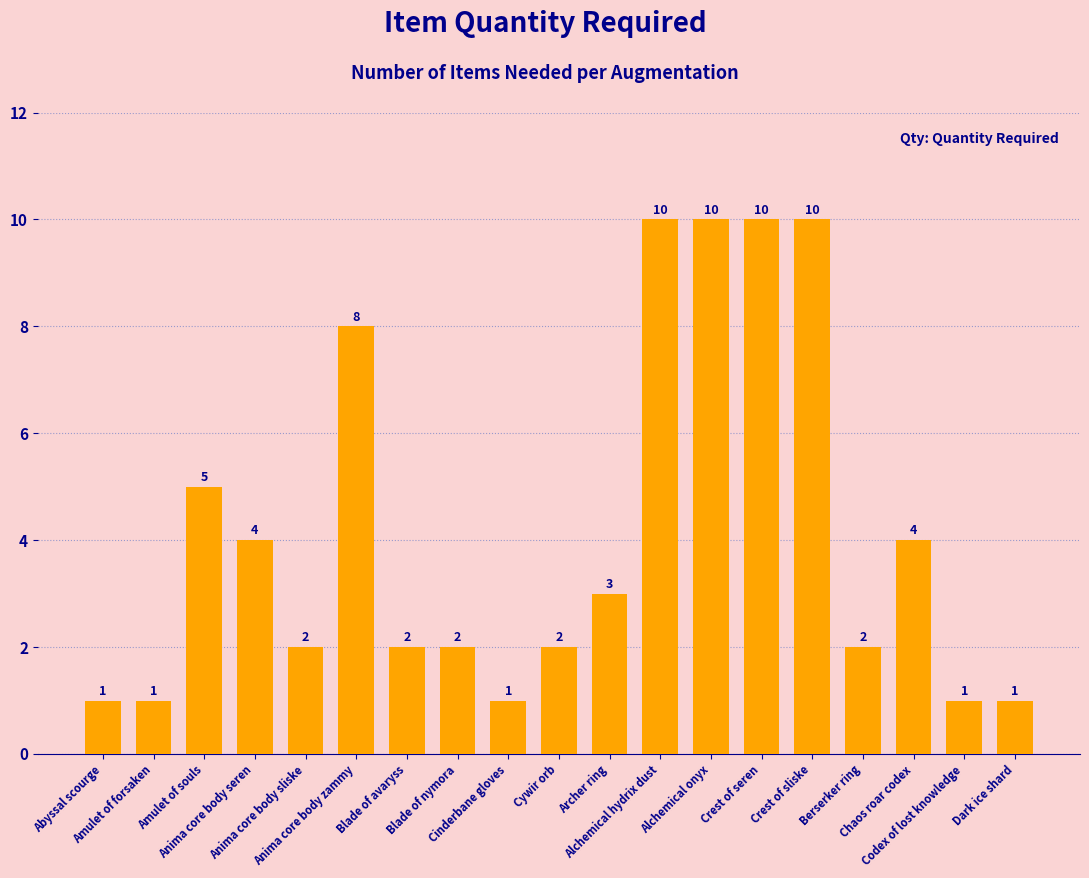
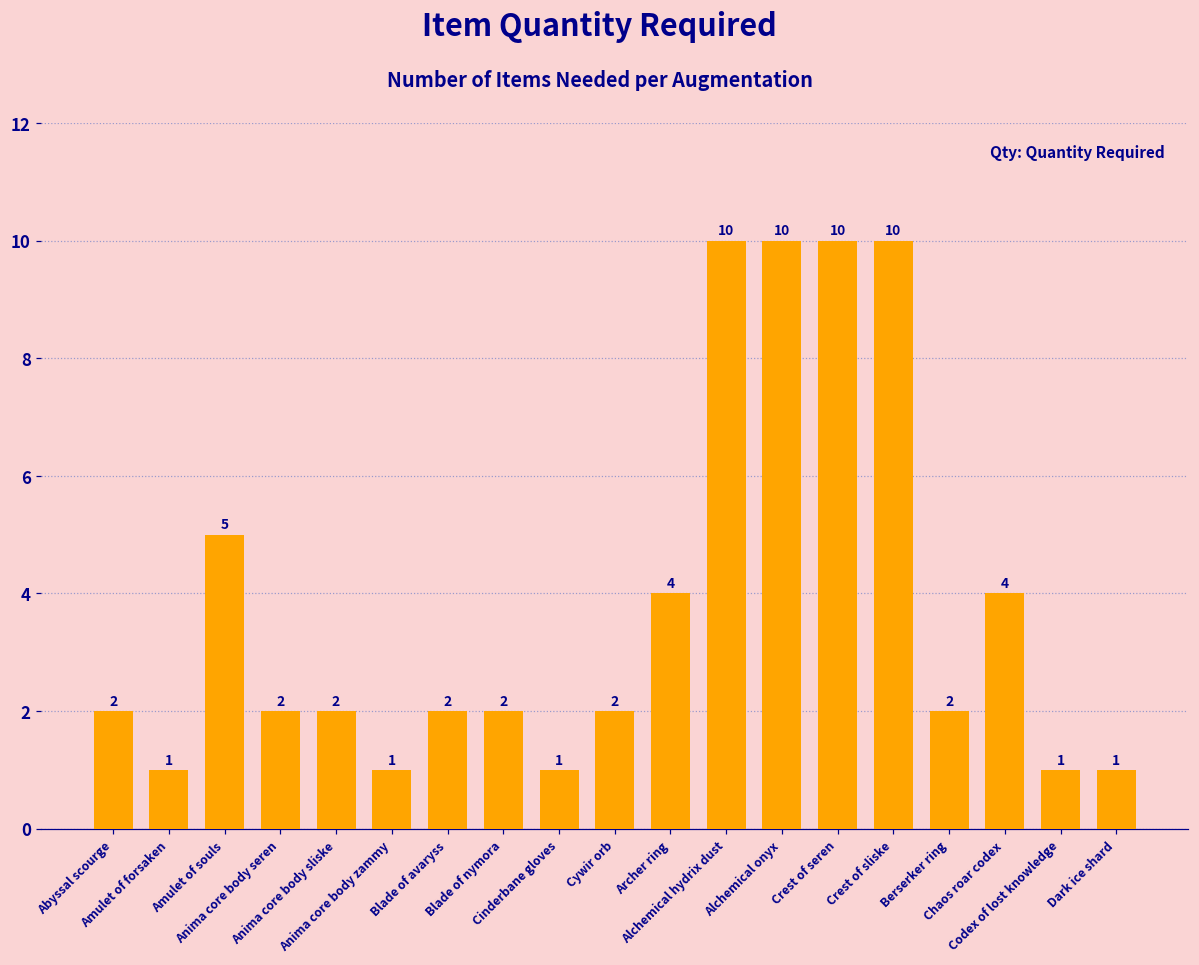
Abyssal scourge: 1 -> 2
Anima core body seren: 4 -> 2
Anima core body zammy: 8 -> 1
Archer ring: 3 -> 4
